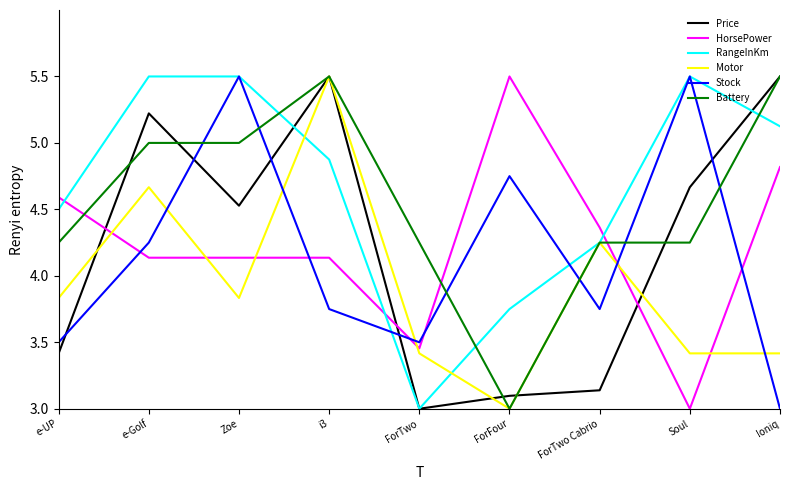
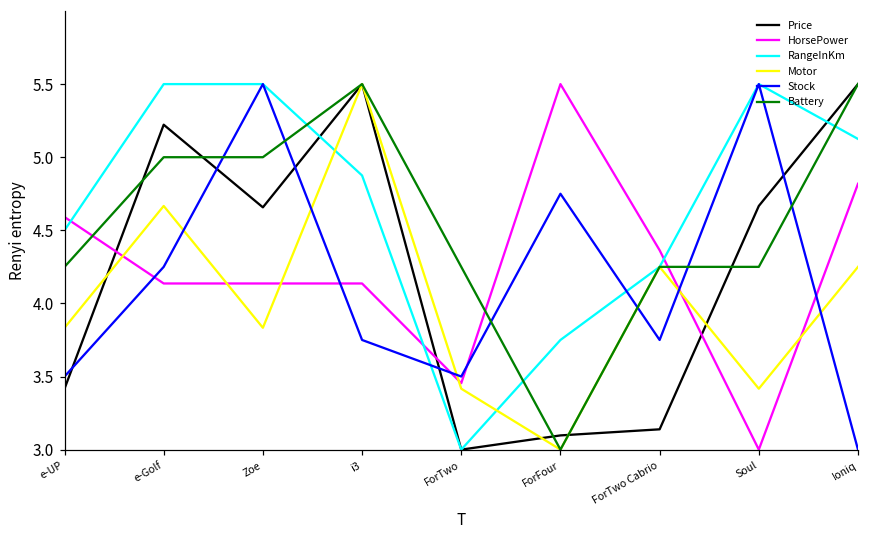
Price, Zoe: 4.53 -> 4.66
Motor, Ioniq: 3.42 -> 4.25
